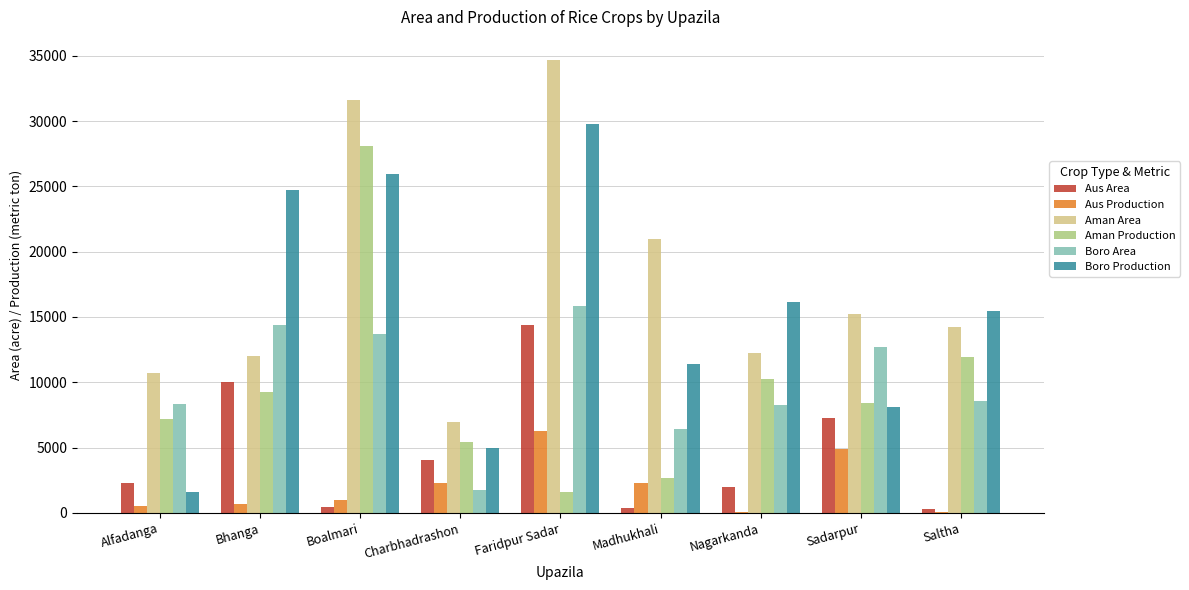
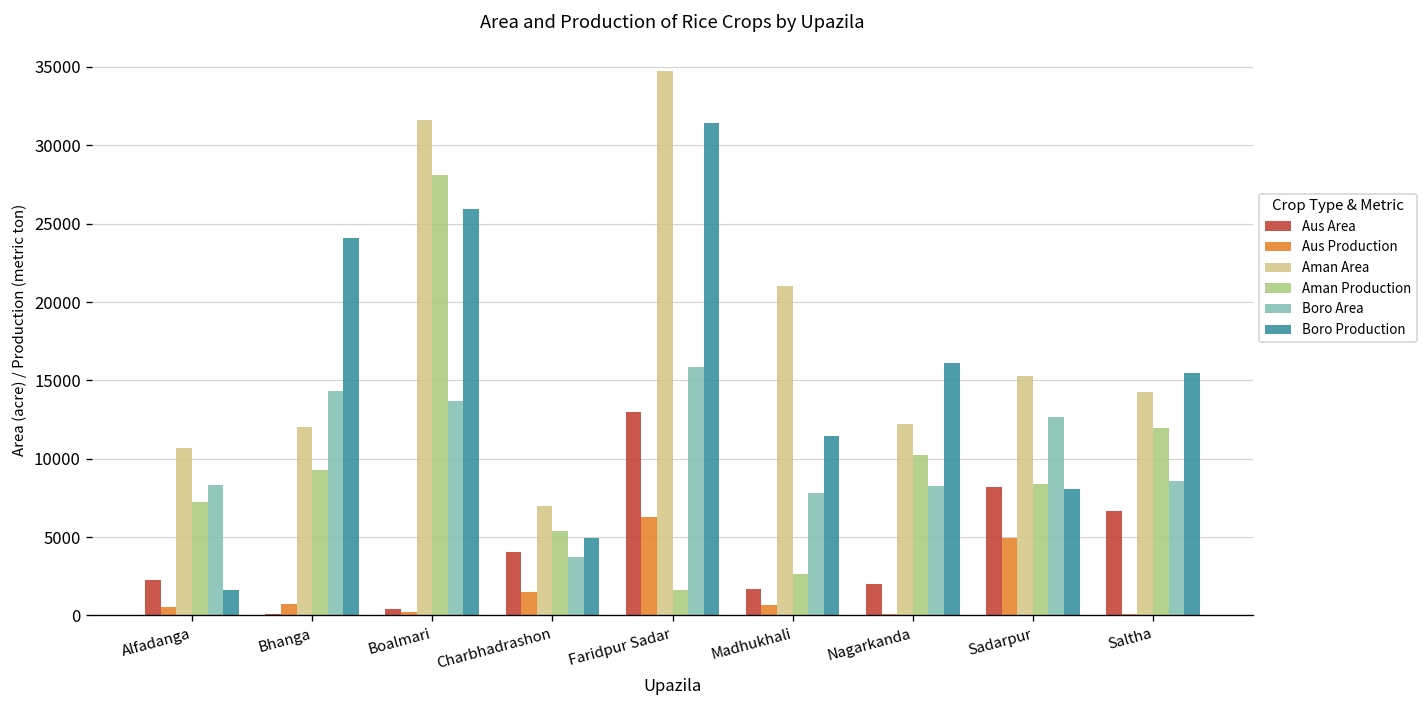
Aus Area, Bhanga: 10000 -> 100
Boro Production, Bhanga: 24700 -> 24100
Aus Production, Boalmari: 1000 -> 200
Aus Production, Charbhadrashon: 2300 -> 1500
Boro Area, Charbhadrashon: 1700 -> 3700
Aus Area, Faridpur Sadar: 14400 -> 13000
Boro Production, Faridpur Sadar: 29800 -> 31400
Aus Area, Madhukhali: 400 -> 1700
Aus Production, Madhukhali: 2300 -> 700
Boro Area, Madhukhali: 6400 -> 7800
Aus Area, Sadarpur: 7300 -> 8200
Aus Area, Saltha: 300 -> 6600
